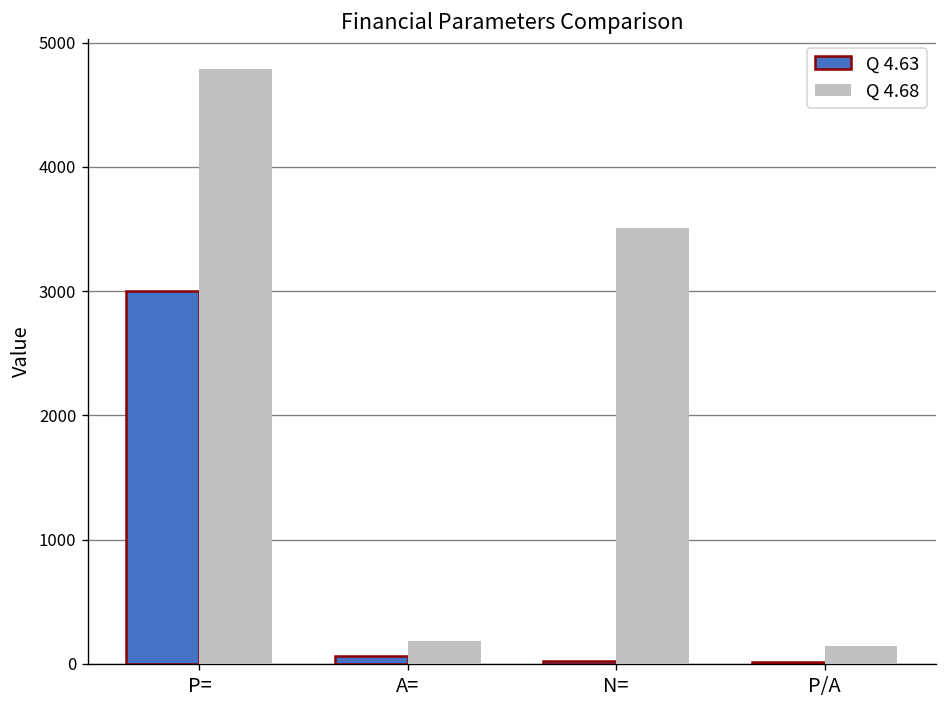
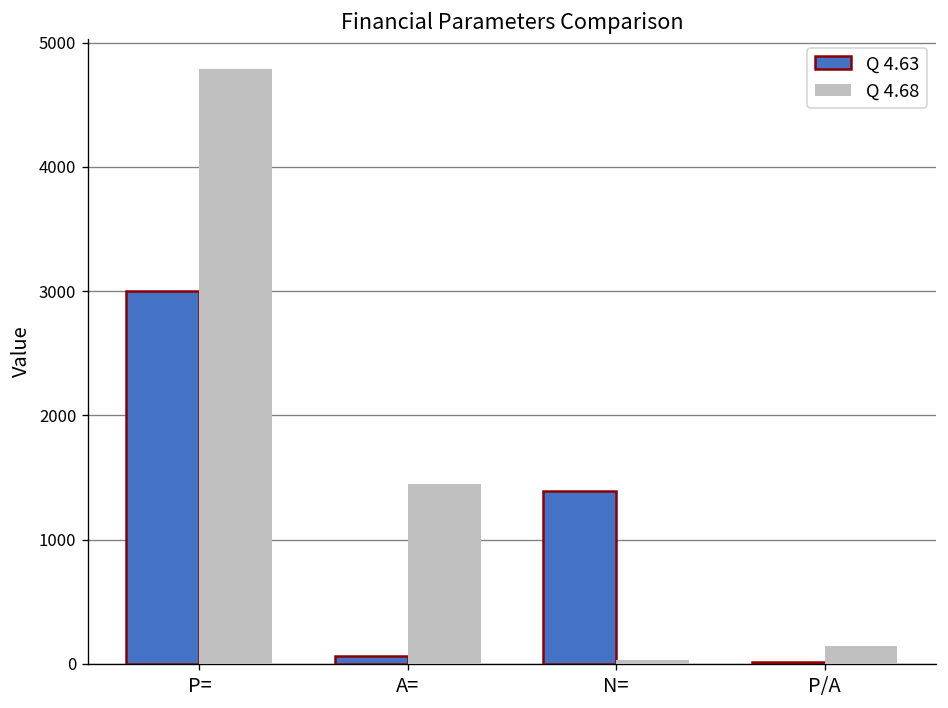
Q 4.68, A=: 190 -> 1450
Q 4.63, N=: 20 -> 1400
Q 4.68, N=: 3510 -> 30
